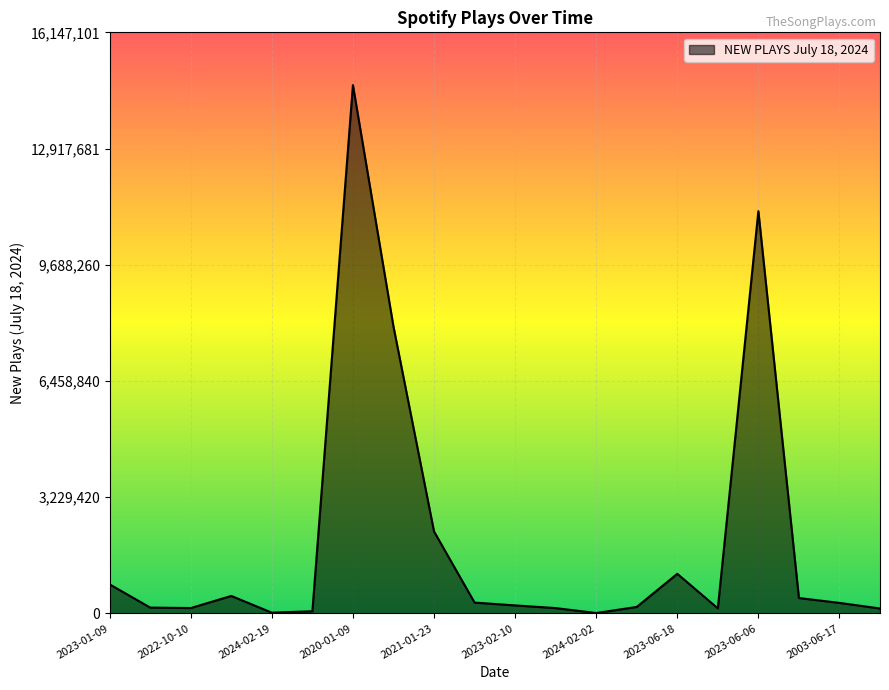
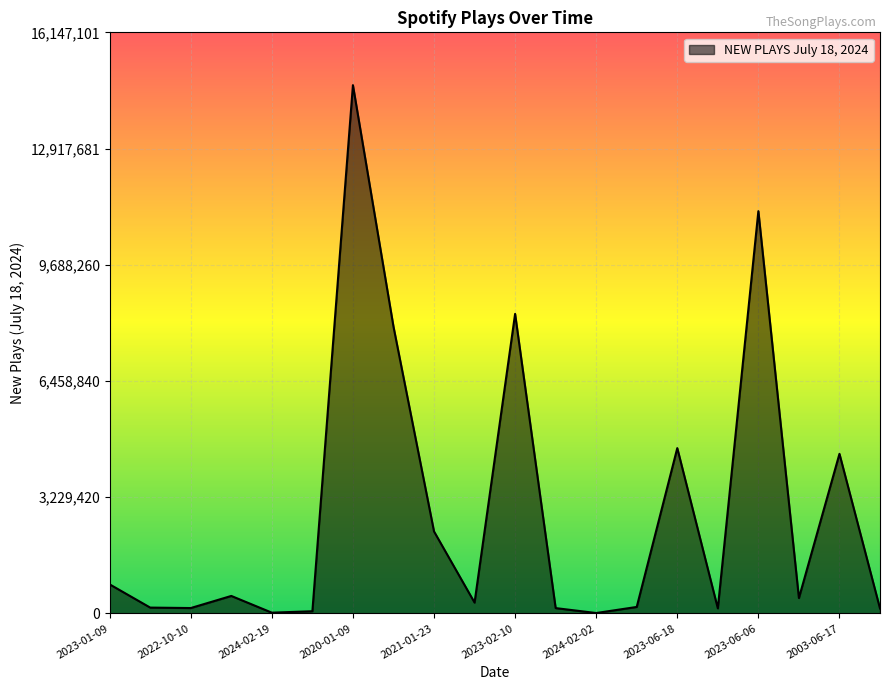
2023-02-10: 200,000 -> 8,300,000
2023-06-18: 1,100,000 -> 4,600,000
2003-06-17: 300,000 -> 4,400,000
